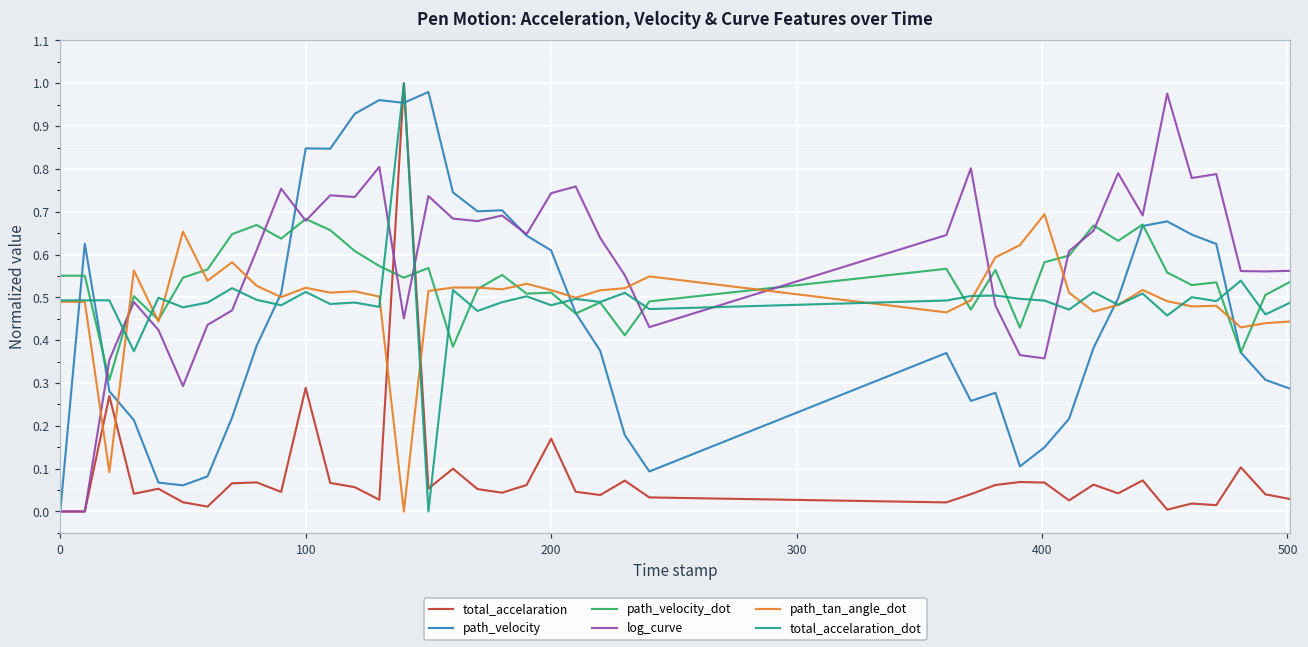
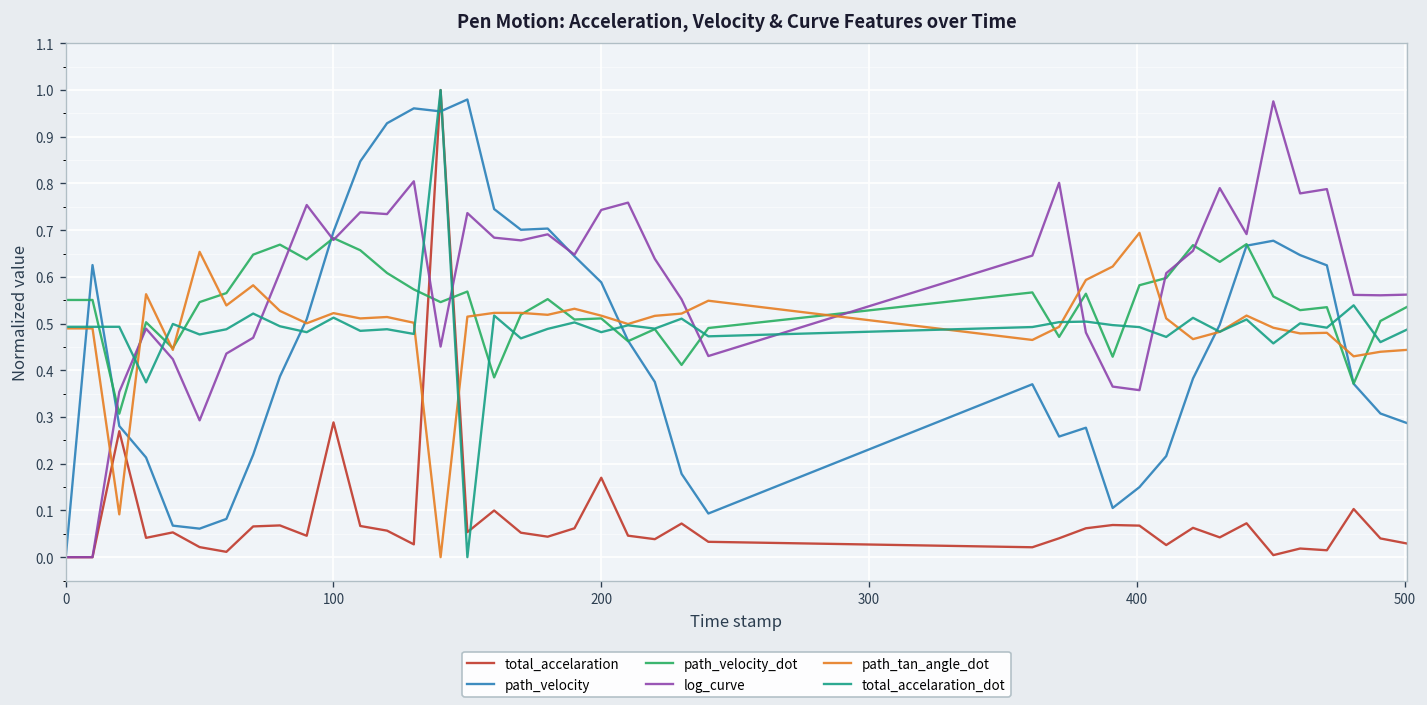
path_velocity, 100: 0.85 -> 0.70
path_velocity, 200: 0.61 -> 0.59
